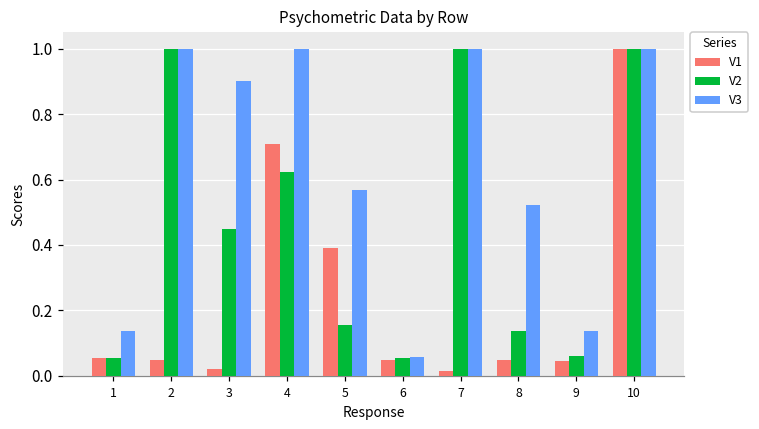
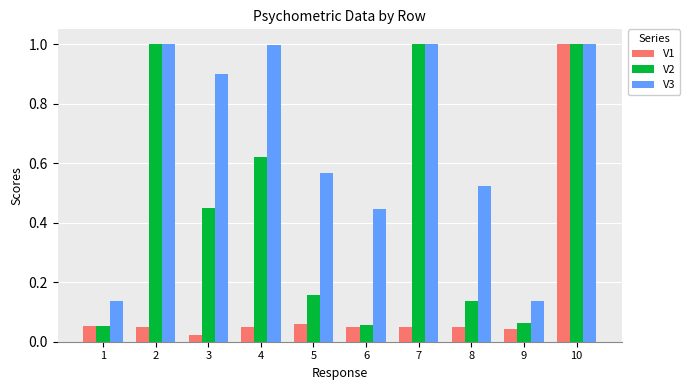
V1, 4: 0.71 -> 0.05
V1, 5: 0.39 -> 0.06
V3, 6: 0.06 -> 0.45
V1, 7: 0.02 -> 0.05
